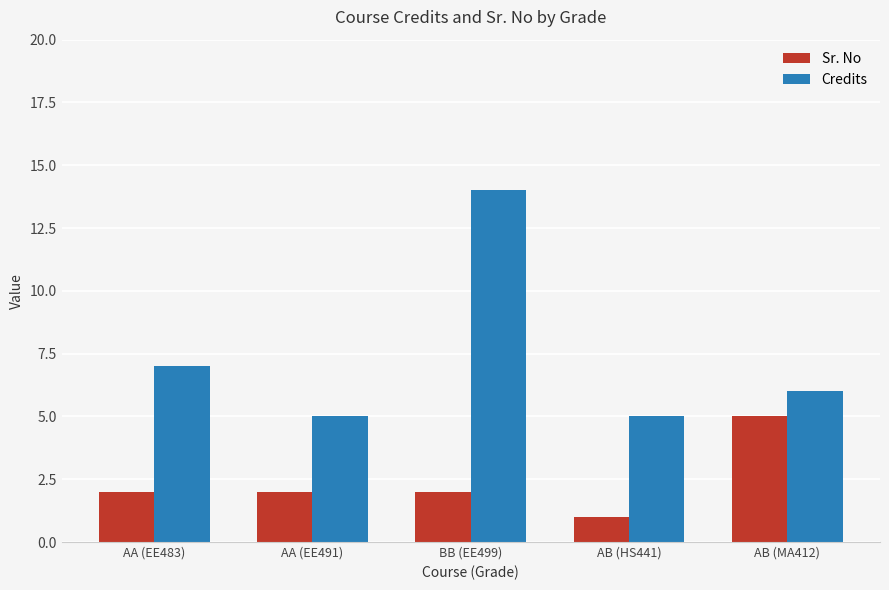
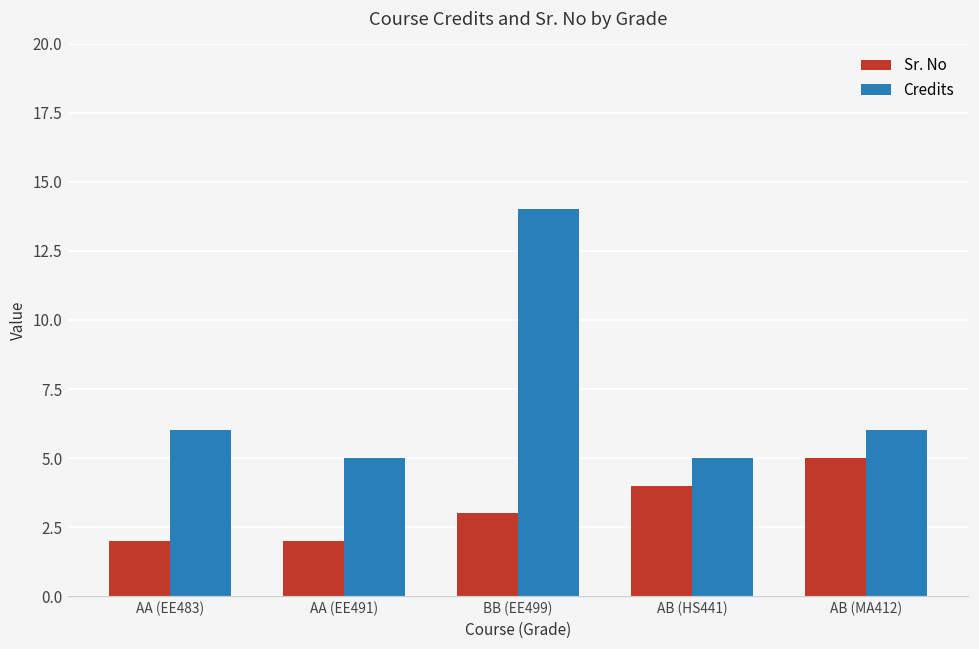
Credits, AA (EE483): 7 -> 6
Sr. No, BB (EE499): 2 -> 3
Sr. No, AB (HS441): 1 -> 4
